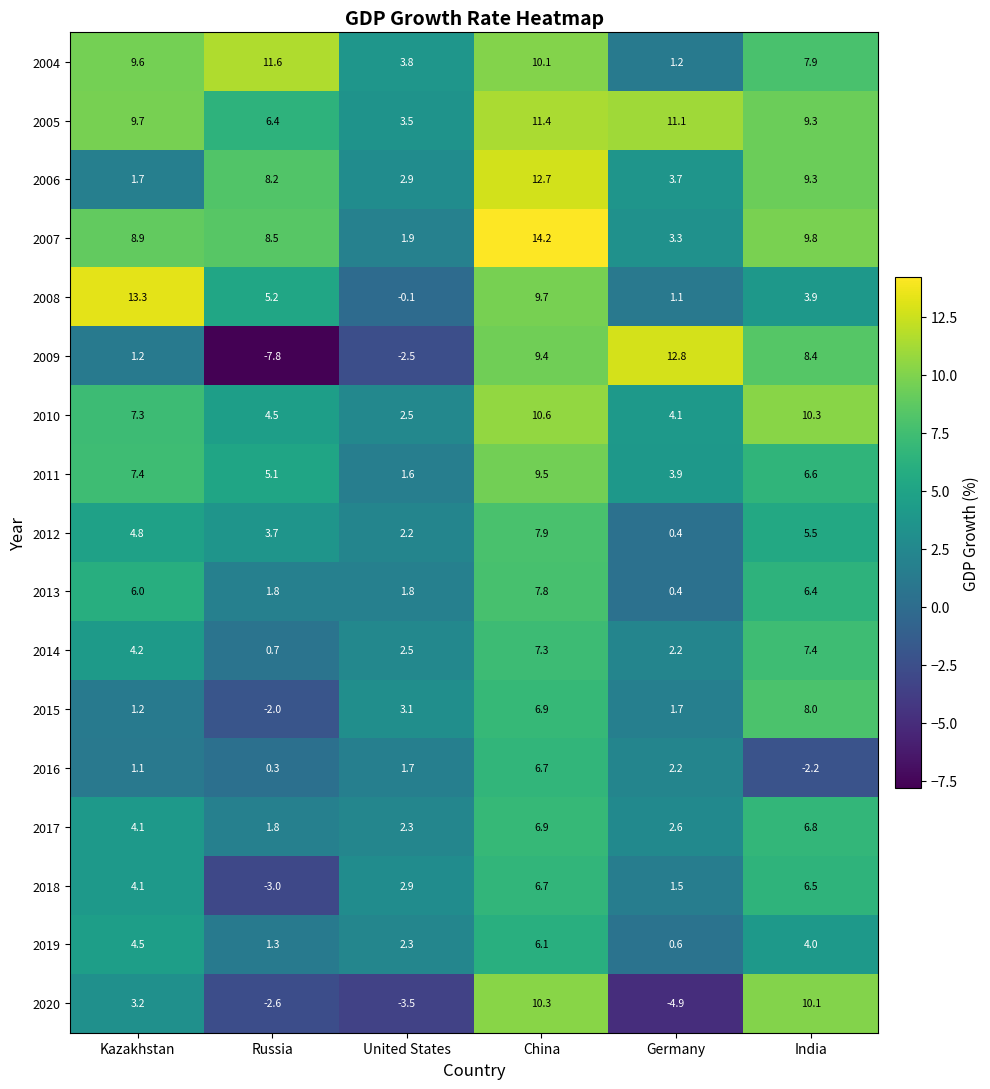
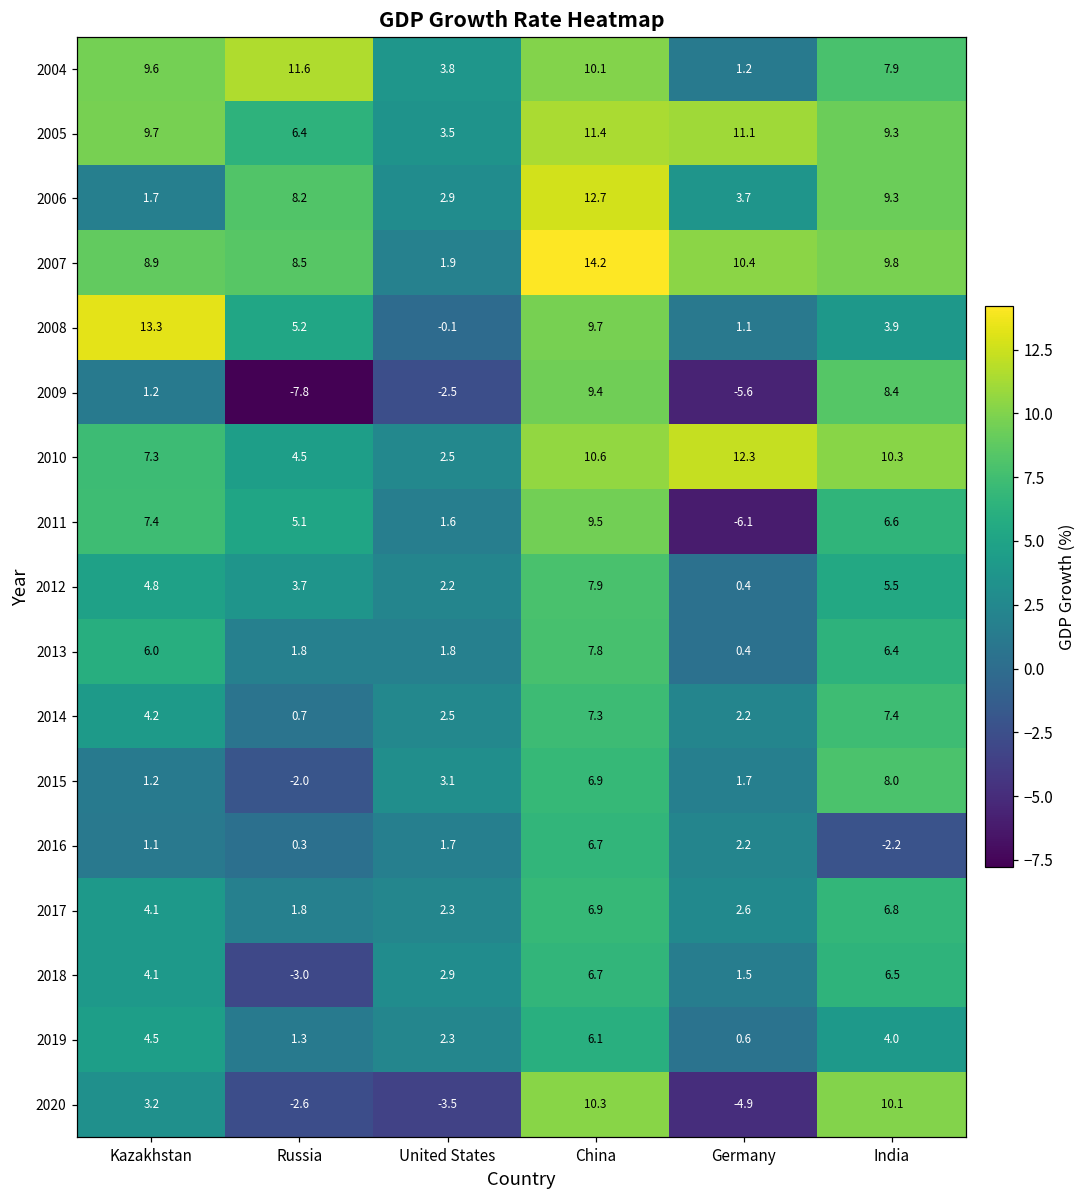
2007, Germany: 3.3 -> 10.4
2009, Germany: 12.8 -> -5.6
2010, Germany: 4.1 -> 12.3
2011, Germany: 3.9 -> -6.1
